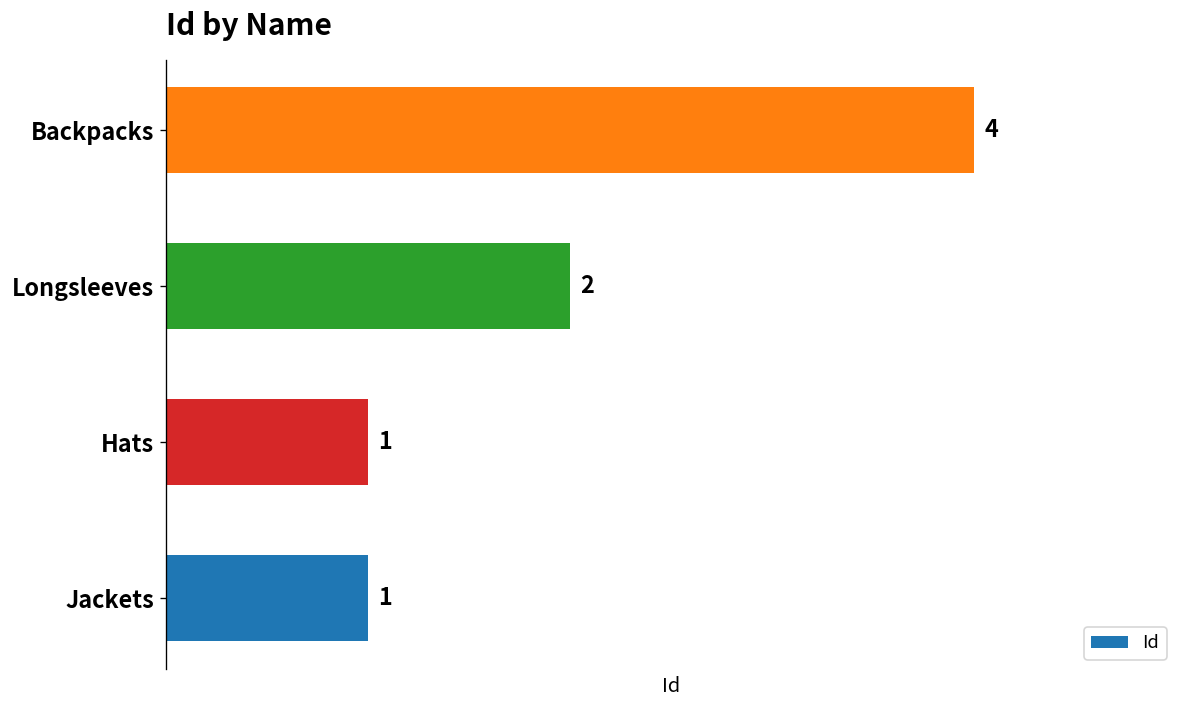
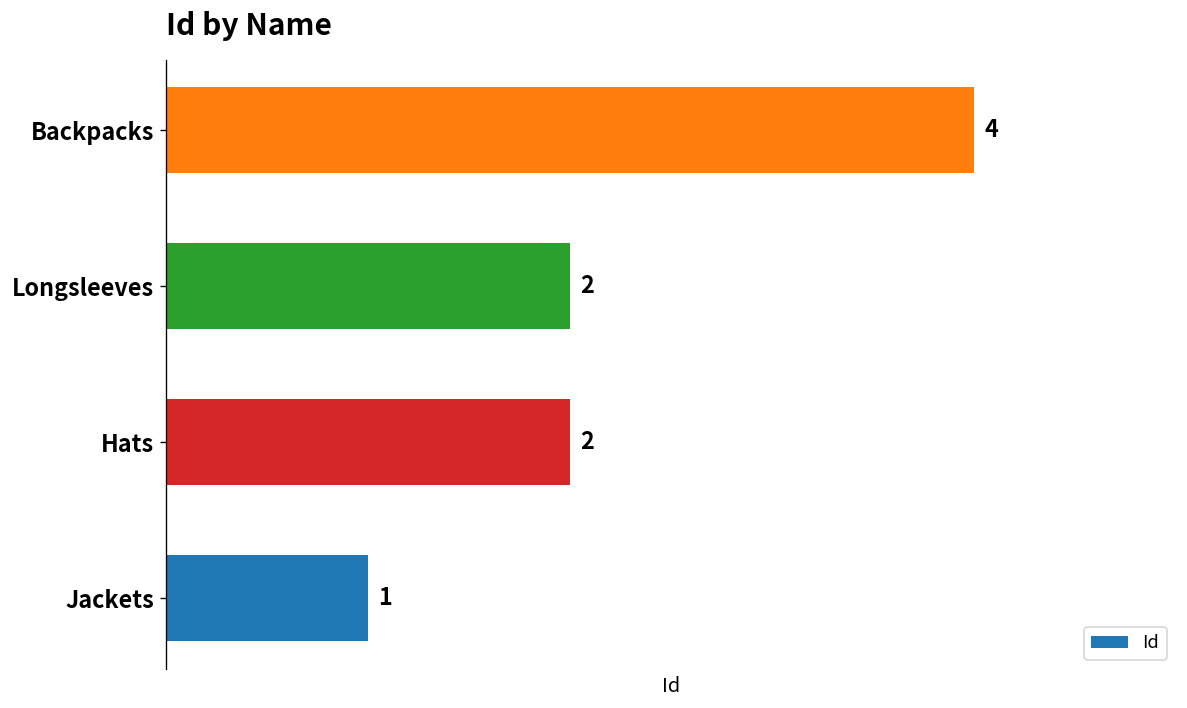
Hats: 1 -> 2
